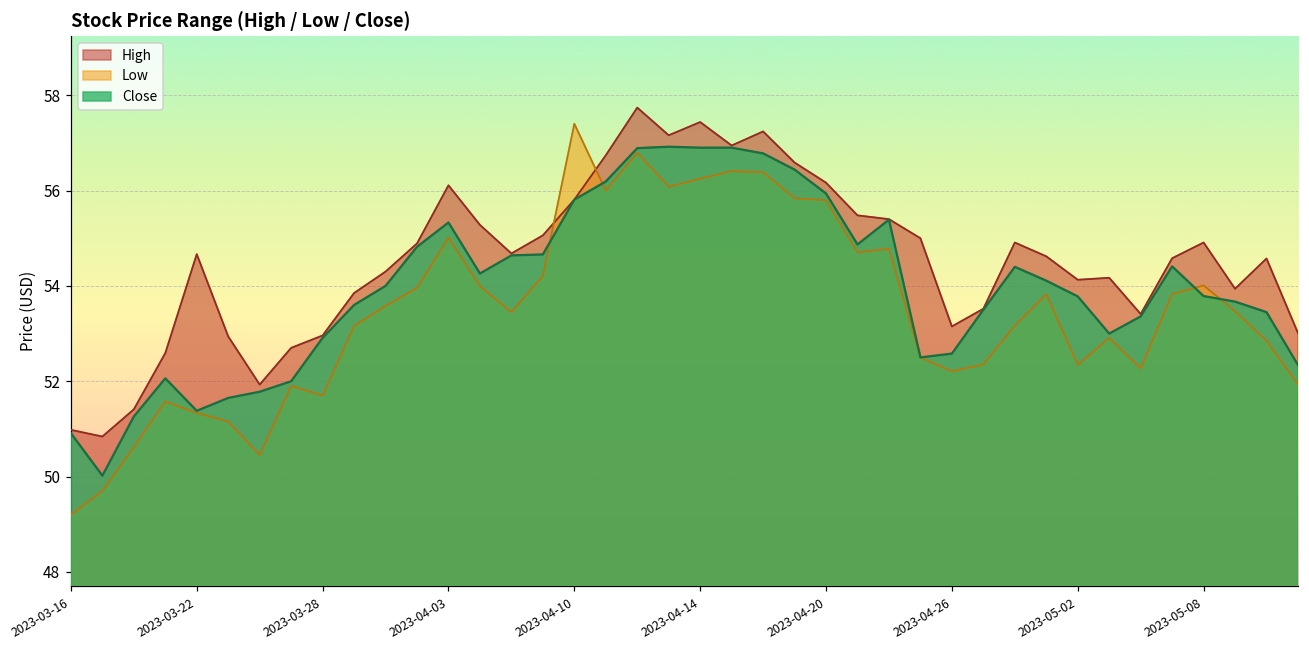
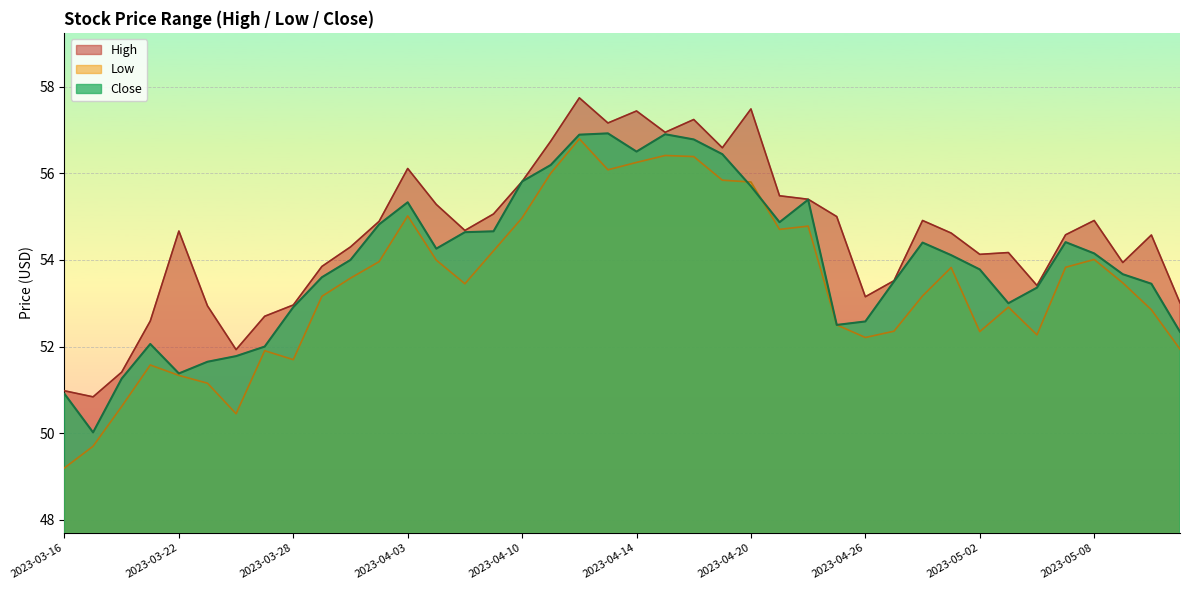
Low, 2023-04-10: 57.4 -> 55.0
Close, 2023-04-14: 56.9 -> 56.5
High, 2023-04-20: 56.2 -> 57.5
Close, 2023-04-20: 55.9 -> 55.7
Close, 2023-05-08: 53.8 -> 54.2
